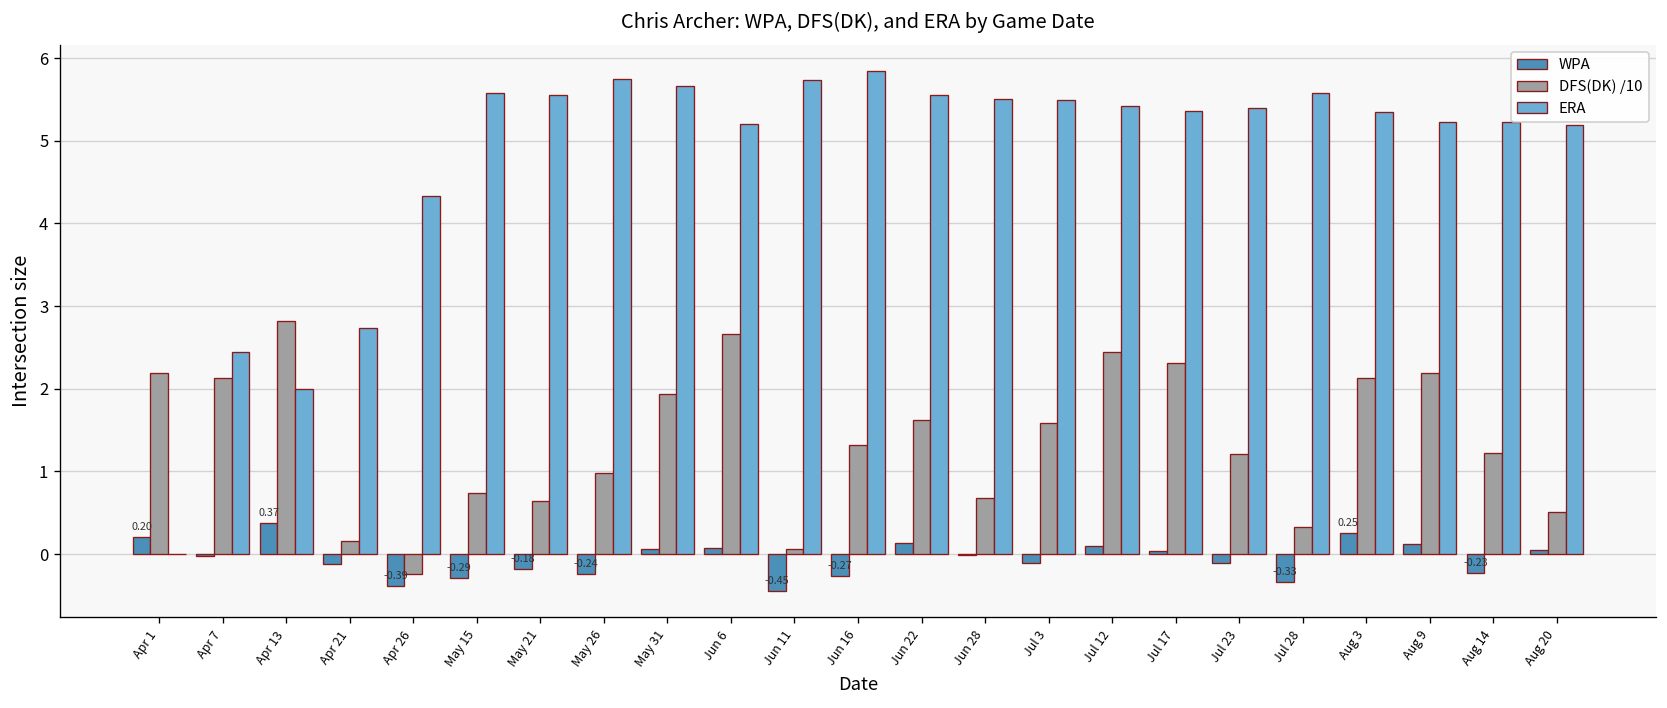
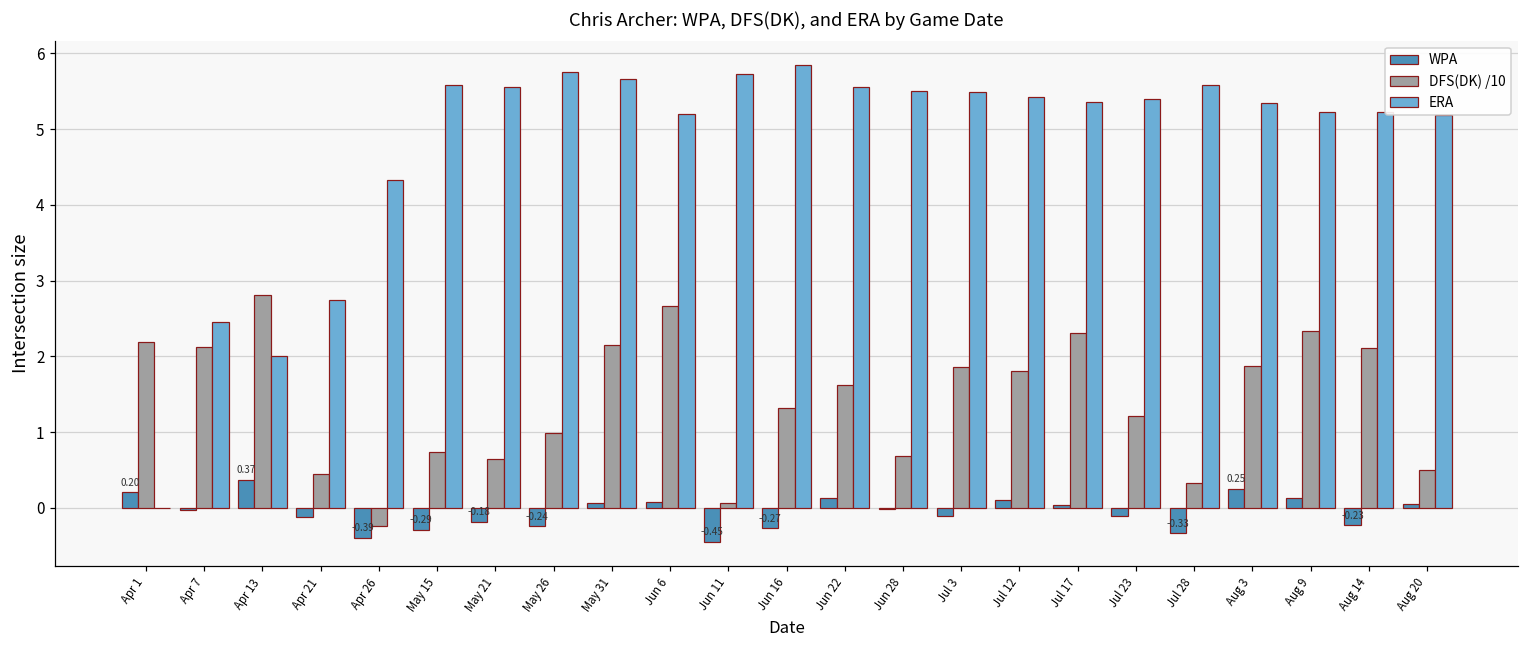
DFS(DK) /10, Apr 21: 0.2 -> 0.4
DFS(DK) /10, May 31: 1.9 -> 2.2
DFS(DK) /10, Jul 3: 1.6 -> 1.9
DFS(DK) /10, Jul 12: 2.5 -> 1.8
DFS(DK) /10, Aug 3: 2.1 -> 1.9
DFS(DK) /10, Aug 9: 2.2 -> 2.3
DFS(DK) /10, Aug 14: 1.2 -> 2.1
